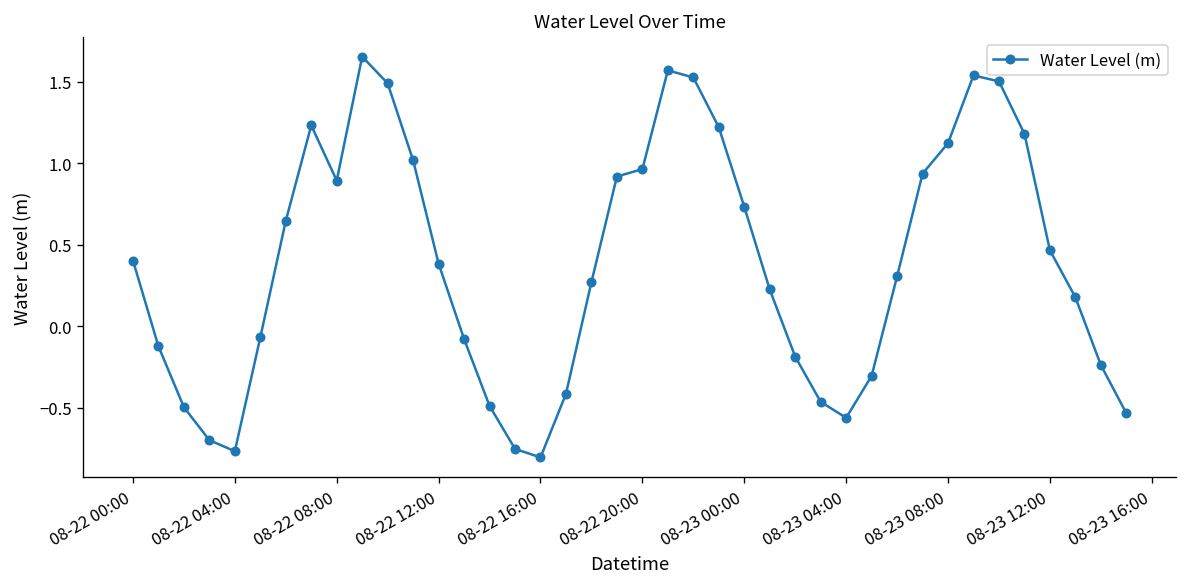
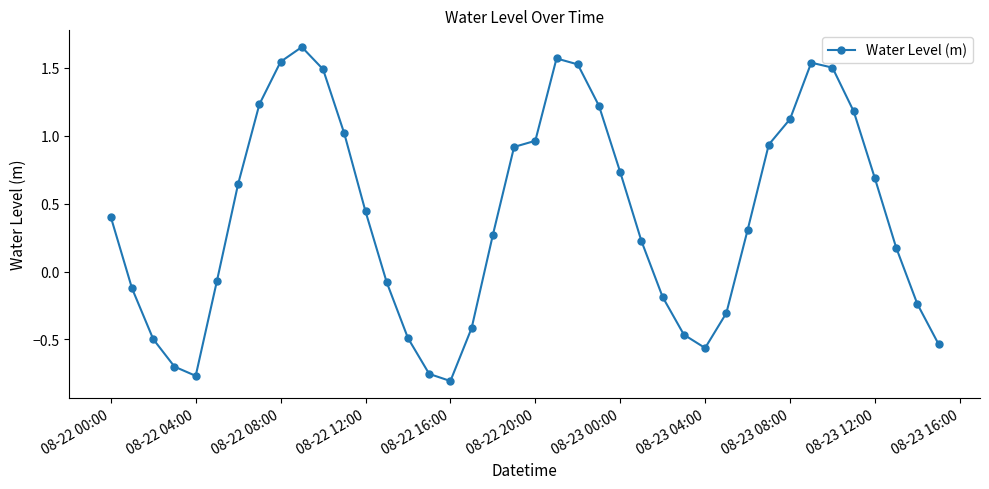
08-22 08:00: 0.89 -> 1.54
08-22 12:00: 0.38 -> 0.44
08-23 12:00: 0.46 -> 0.69
